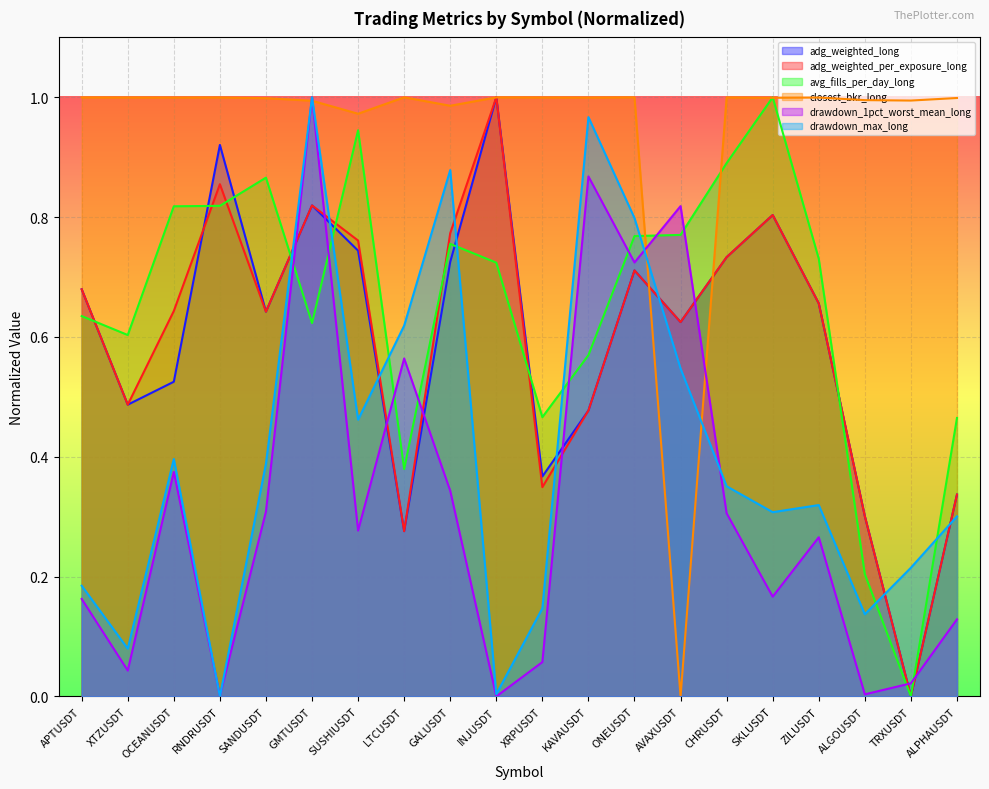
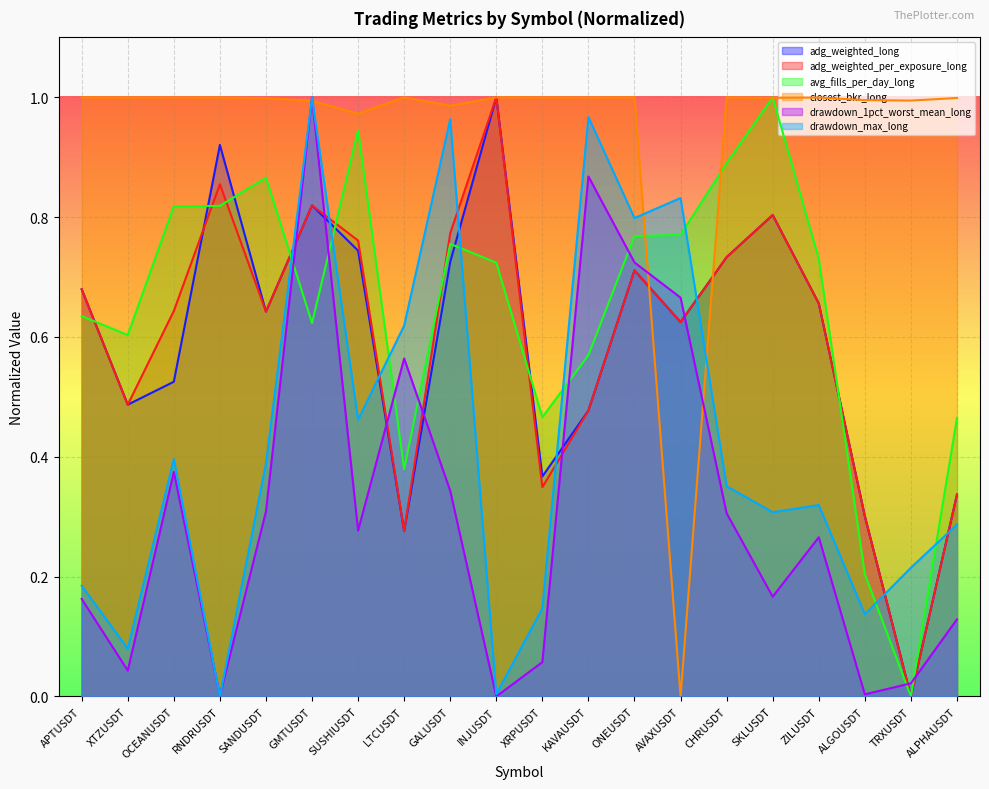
drawdown_max_long, GALUSDT: 0.88 -> 0.96
drawdown_1pct_worst_mean_long, AVAXUSDT: 0.82 -> 0.67
drawdown_max_long, AVAXUSDT: 0.55 -> 0.83
drawdown_max_long, ALPHAUSDT: 0.30 -> 0.29
